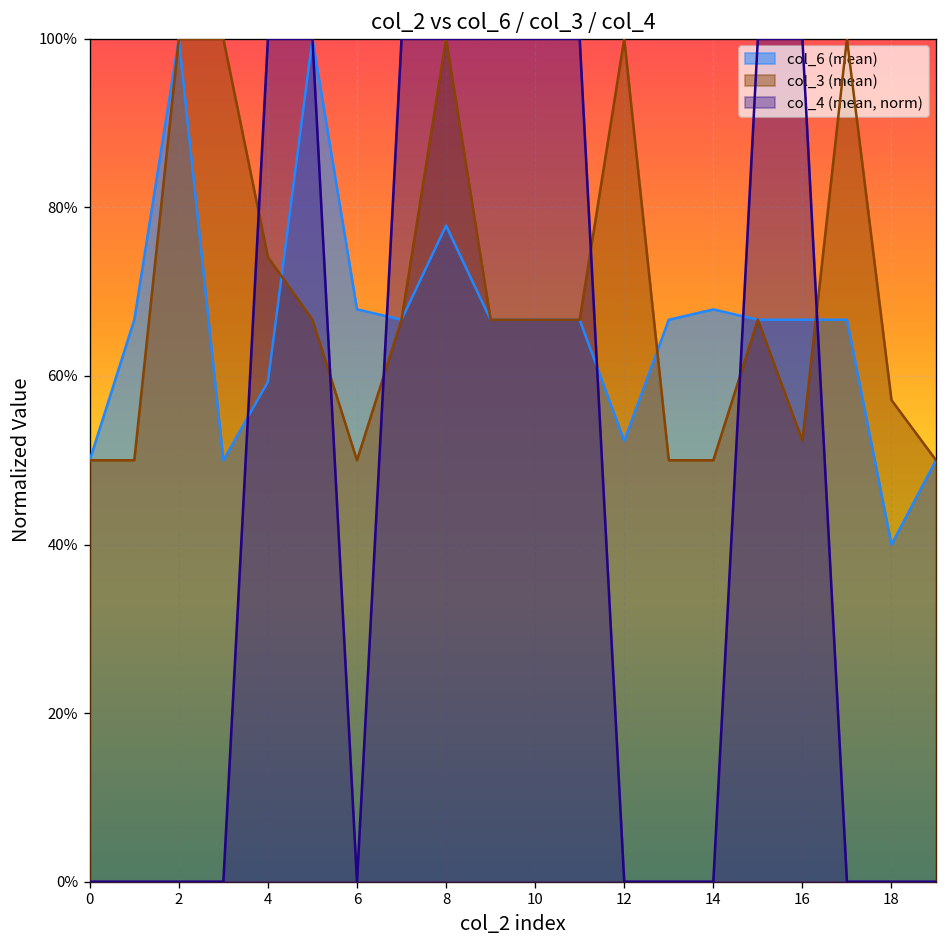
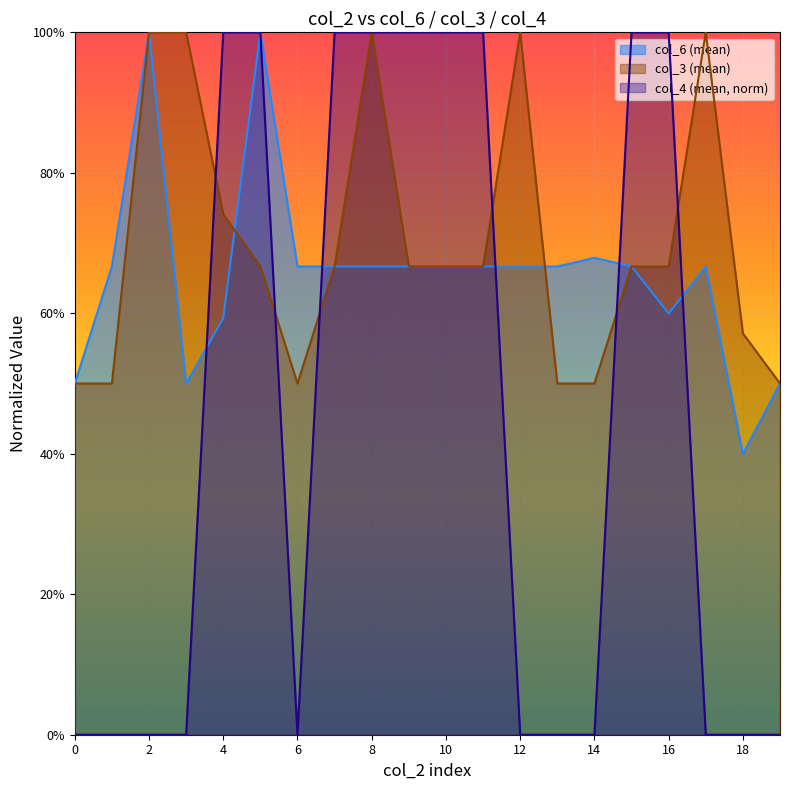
col_6 (mean), 6: 68% -> 67%
col_6 (mean), 8: 78% -> 67%
col_6 (mean), 12: 52% -> 67%
col_6 (mean), 16: 67% -> 60%
col_3 (mean), 16: 52% -> 67%
